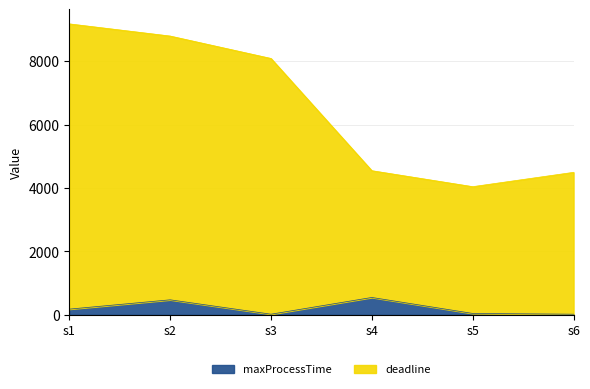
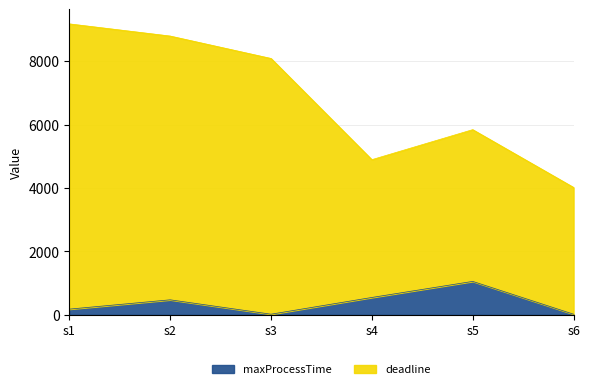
deadline, s4: 4000 -> 4300
maxProcessTime, s5: 0 -> 1100
deadline, s5: 4000 -> 4800
deadline, s6: 4500 -> 4000
